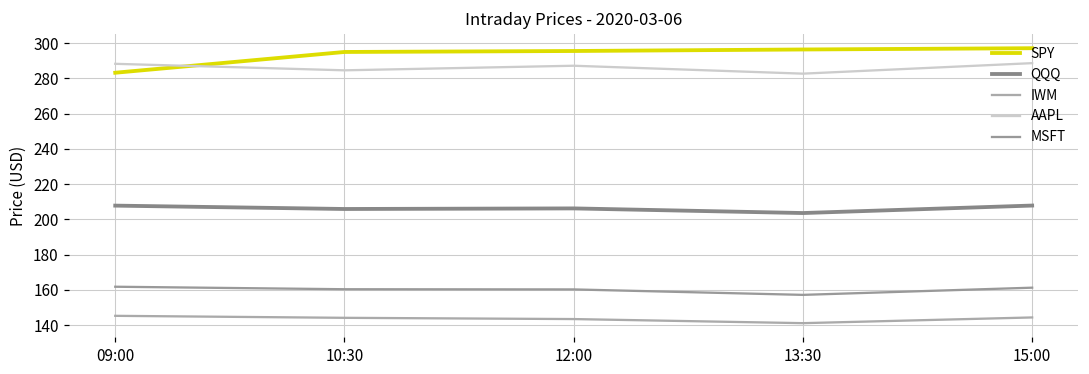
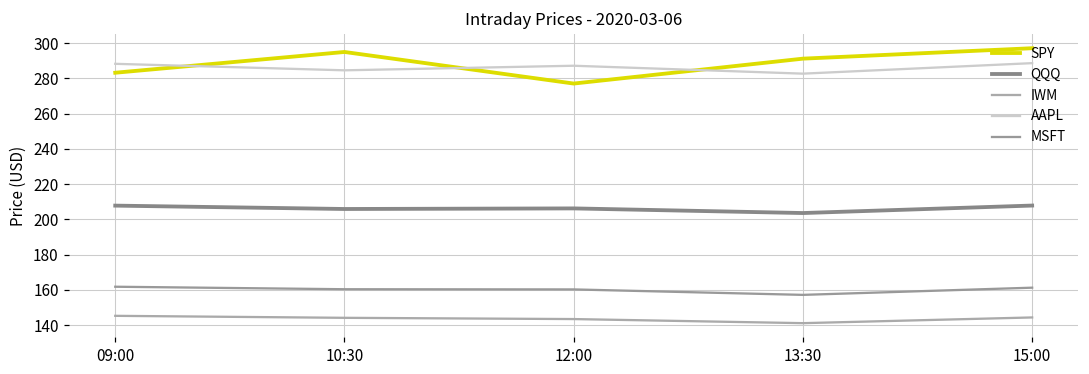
SPY, 12:00: 296 -> 277
SPY, 13:30: 296 -> 291
